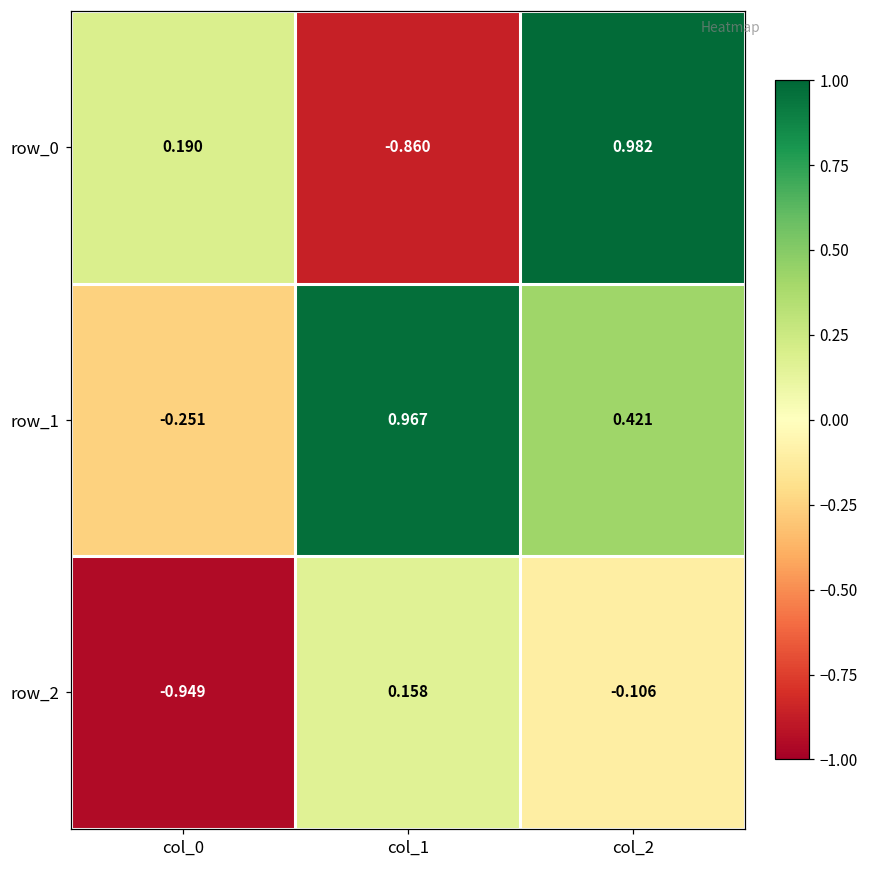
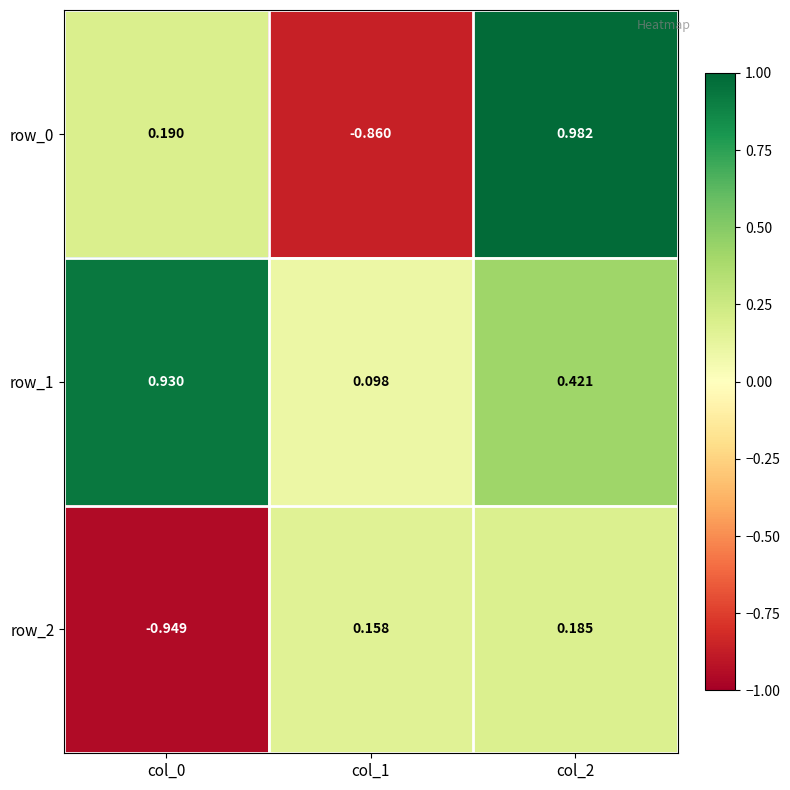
row_1, col_0: -0.251 -> 0.930
row_1, col_1: 0.967 -> 0.098
row_2, col_2: -0.106 -> 0.185
